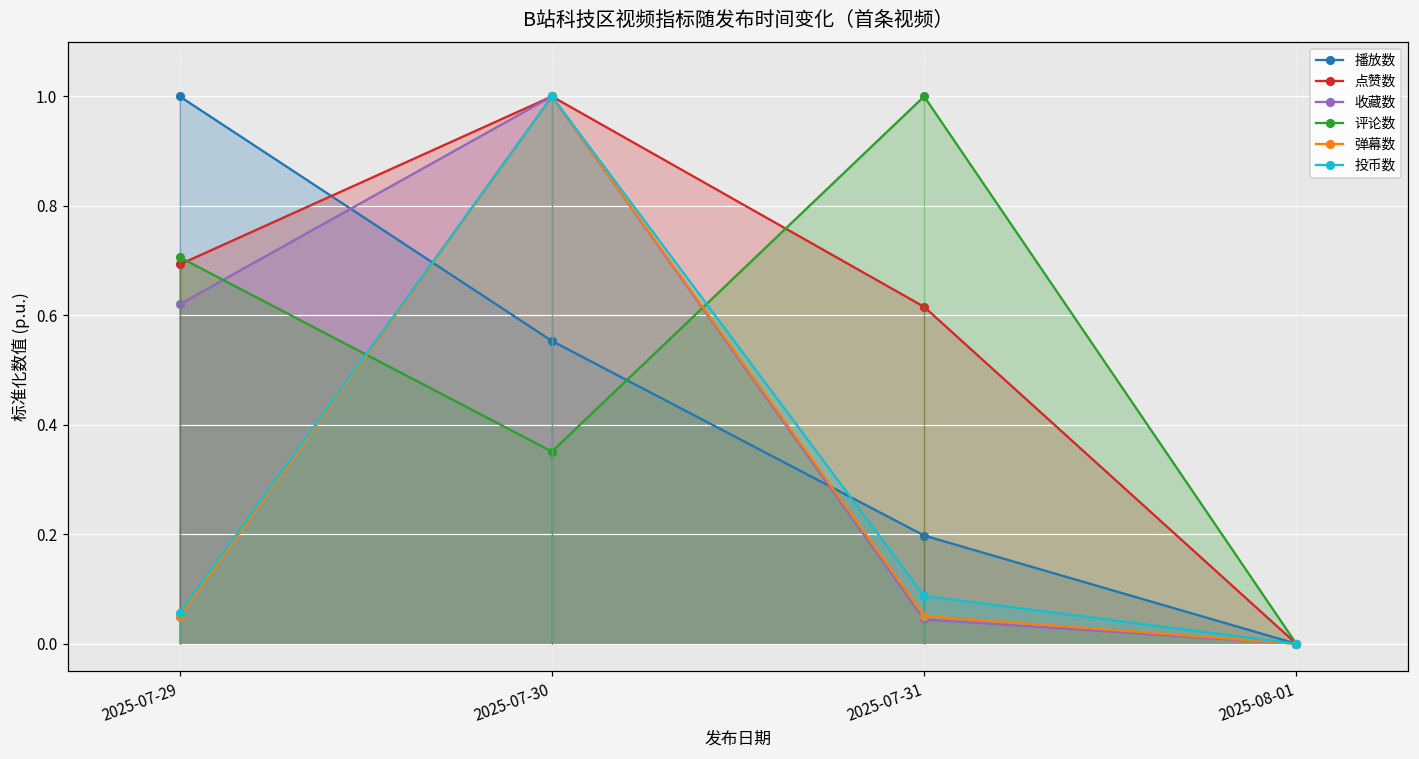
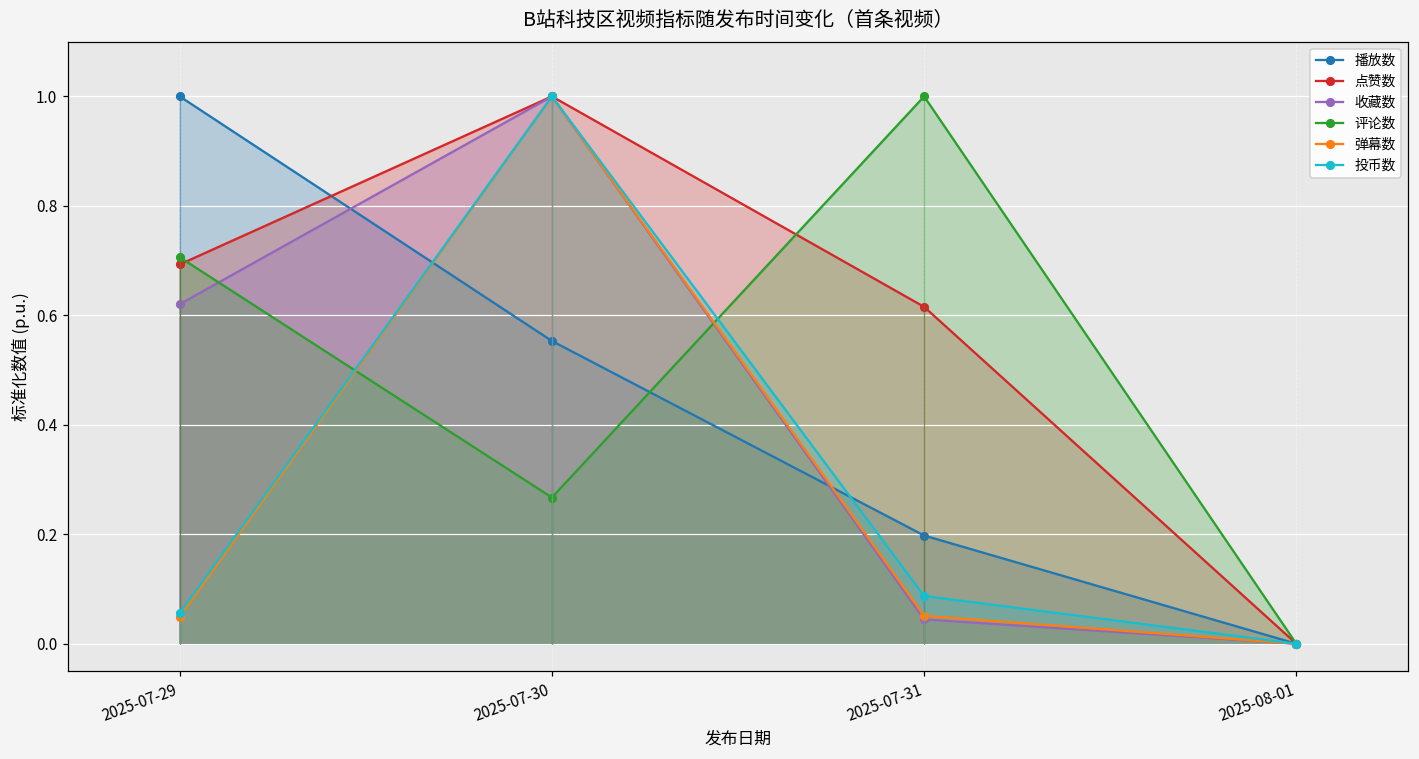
评论数, 2025-07-30: 0.35 -> 0.27
